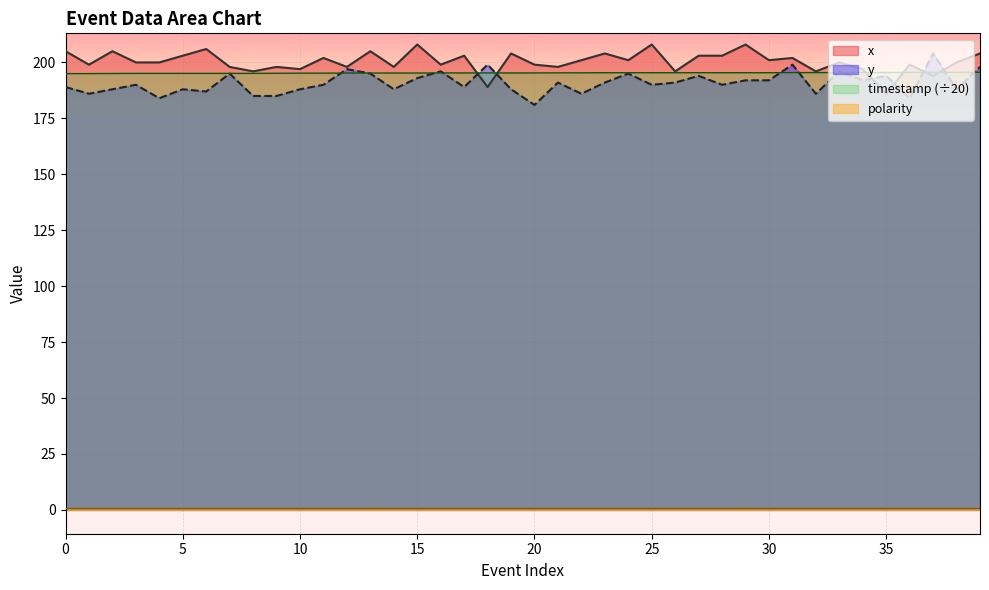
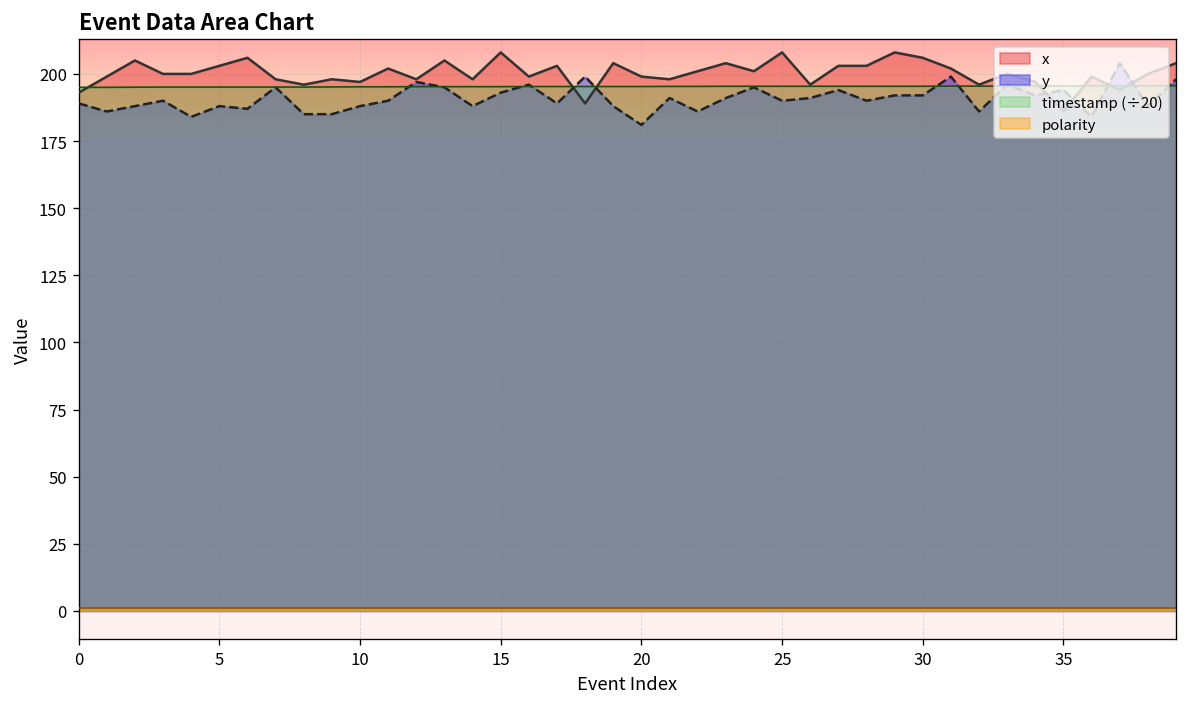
x, 0: 205 -> 193
x, 30: 201 -> 206
